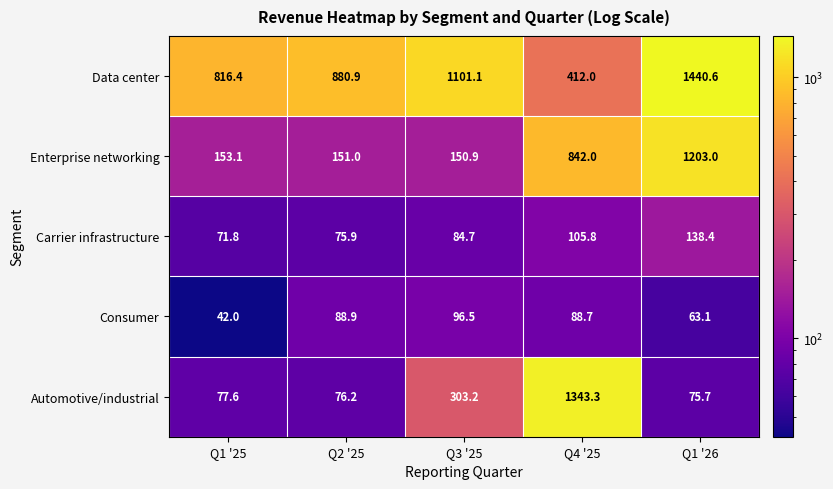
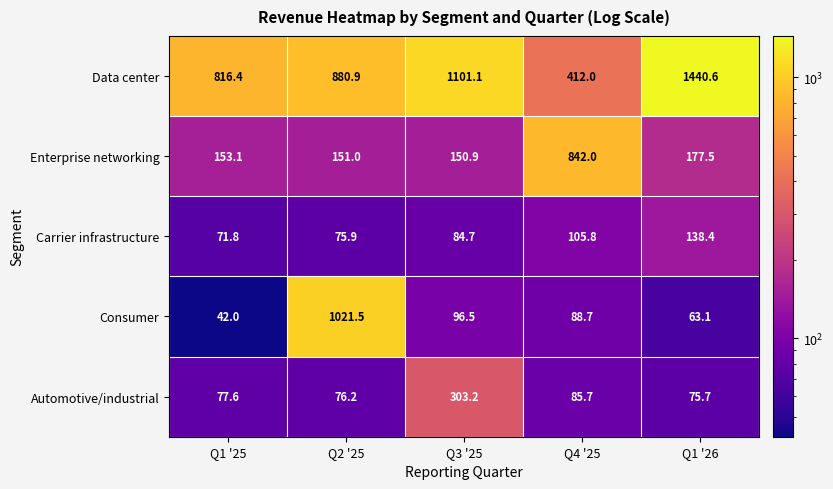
Enterprise networking, Q1 '26: 1203.0 -> 177.5
Consumer, Q2 '25: 88.9 -> 1021.5
Automotive/industrial, Q4 '25: 1343.3 -> 85.7
